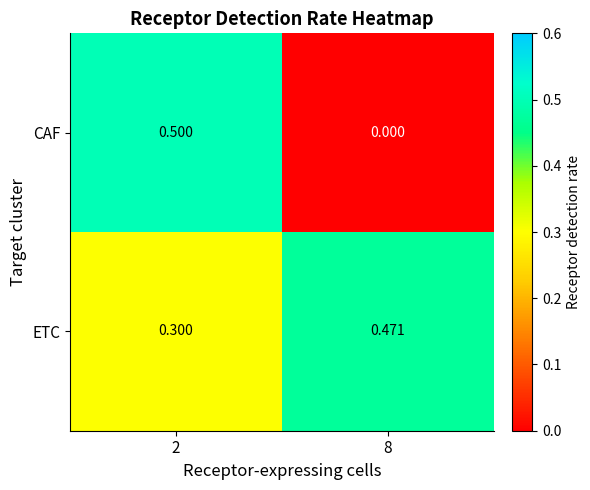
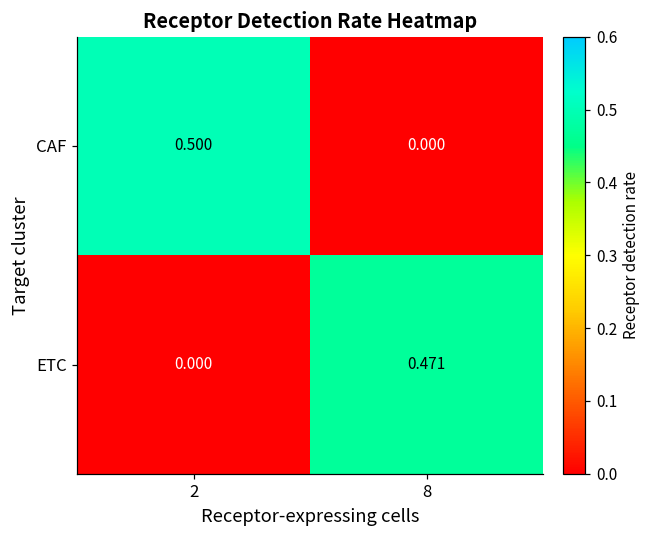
ETC, 2: 0.300 -> 0.000
